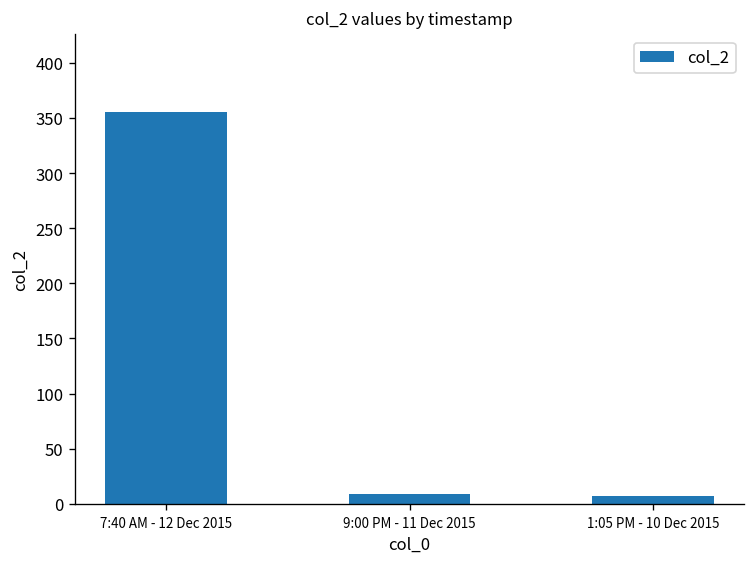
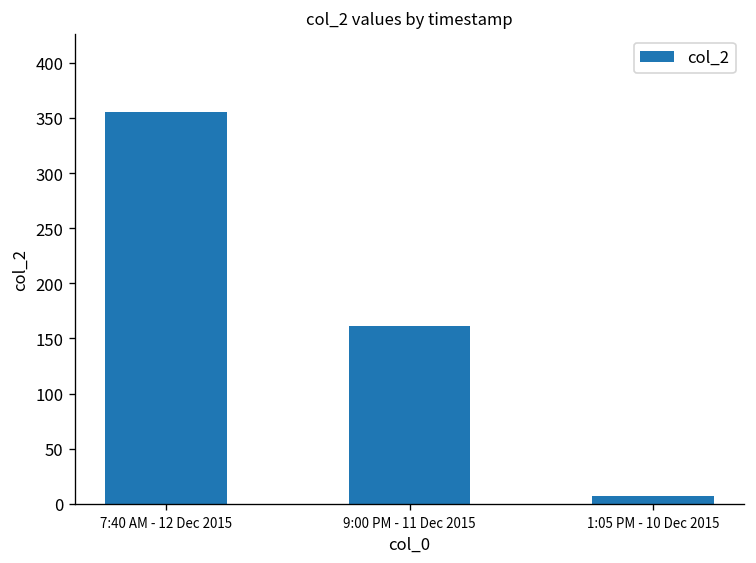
9:00 PM - 11 Dec 2015: 10 -> 160
